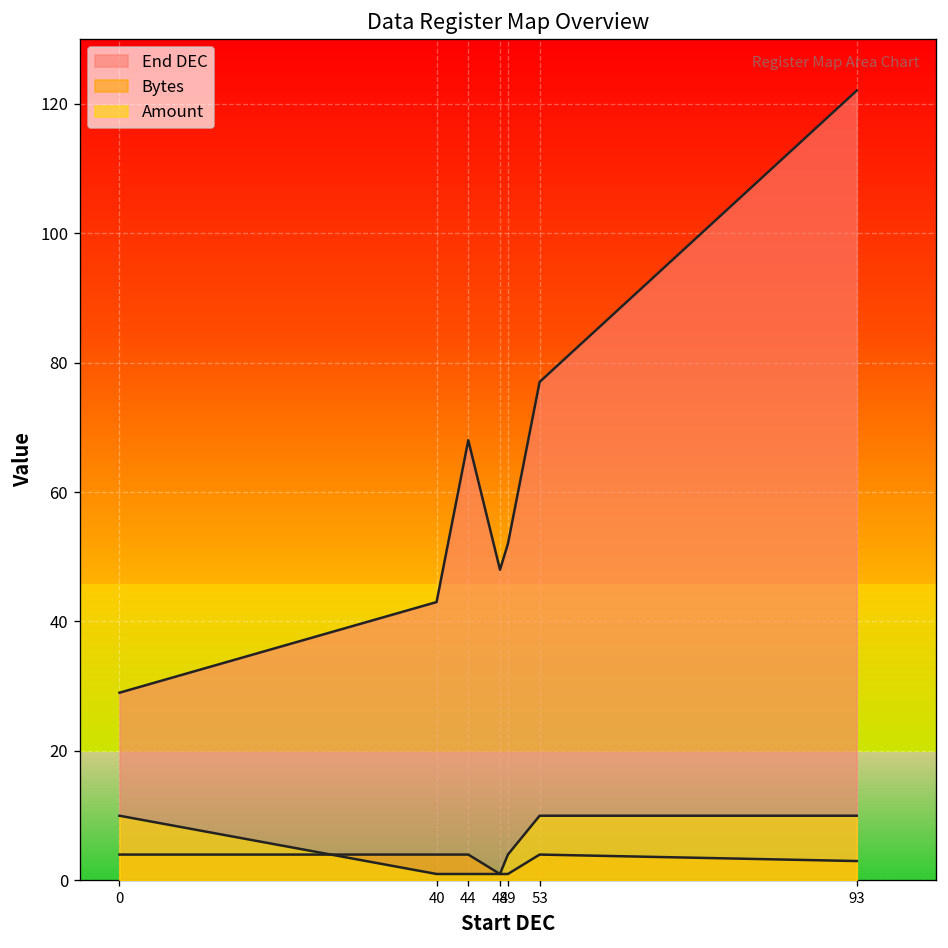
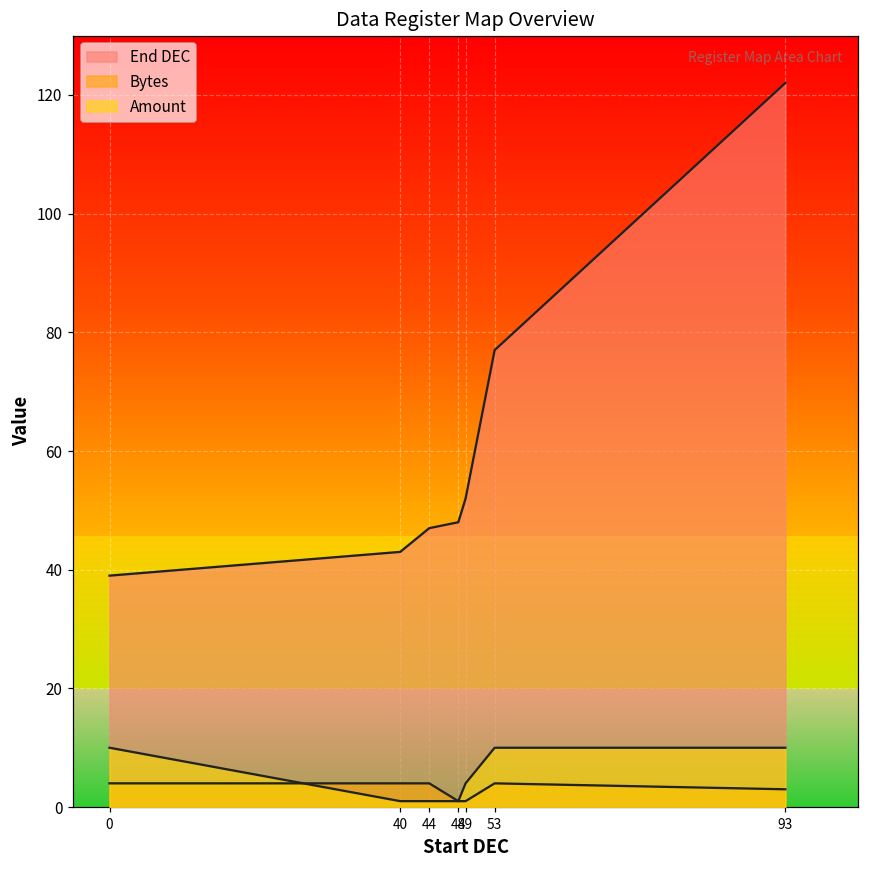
End DEC, 0: 29 -> 39
End DEC, 44: 68 -> 47
